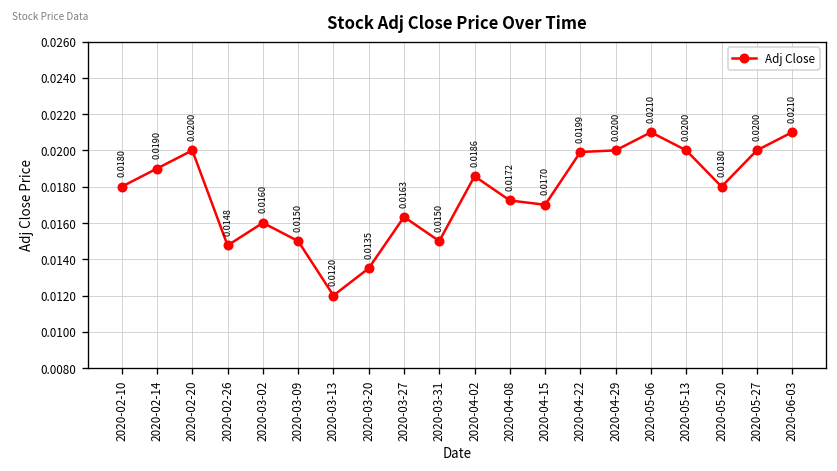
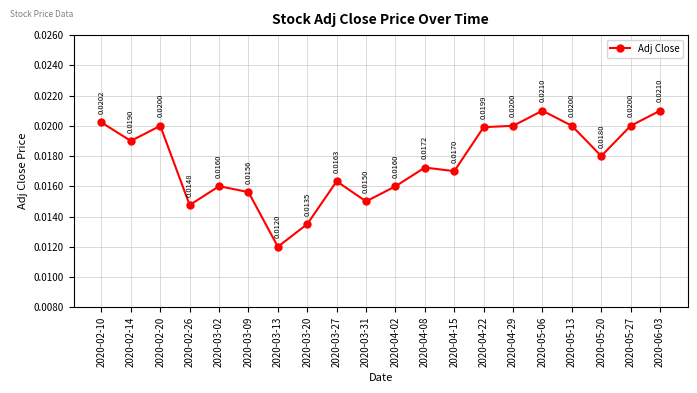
2020-02-10: 0.0180 -> 0.0202
2020-03-09: 0.0150 -> 0.0156
2020-04-02: 0.0186 -> 0.0160
